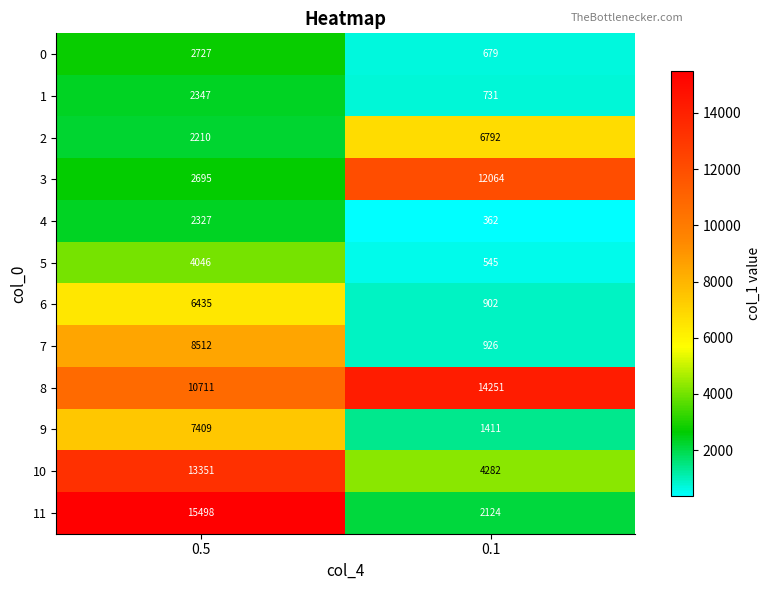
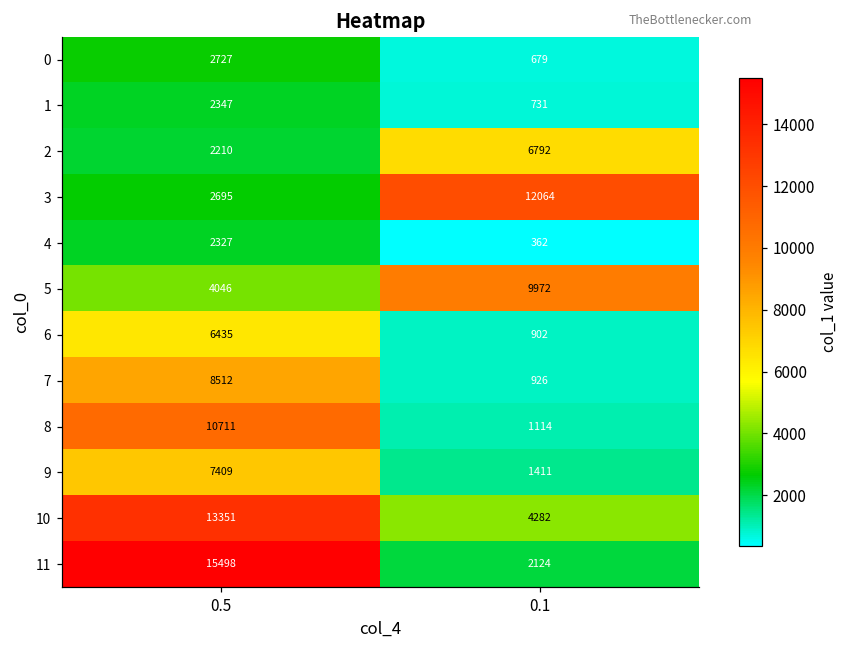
5, 0.1: 545 -> 9972
8, 0.1: 14251 -> 1114
